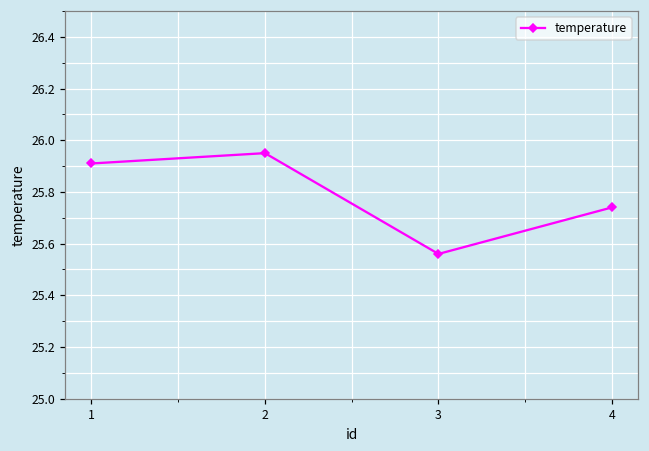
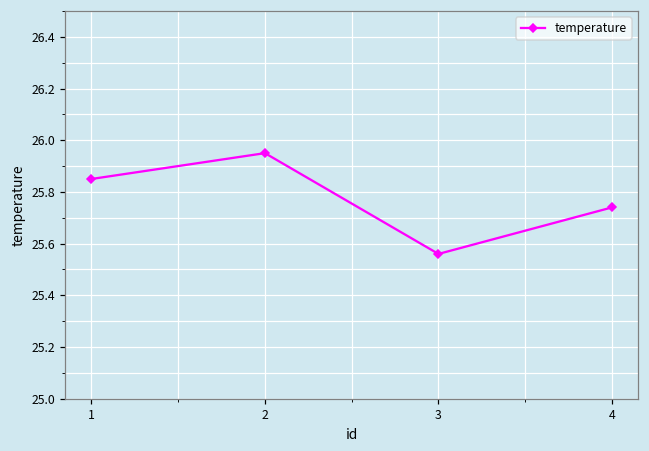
1: 25.91 -> 25.85
